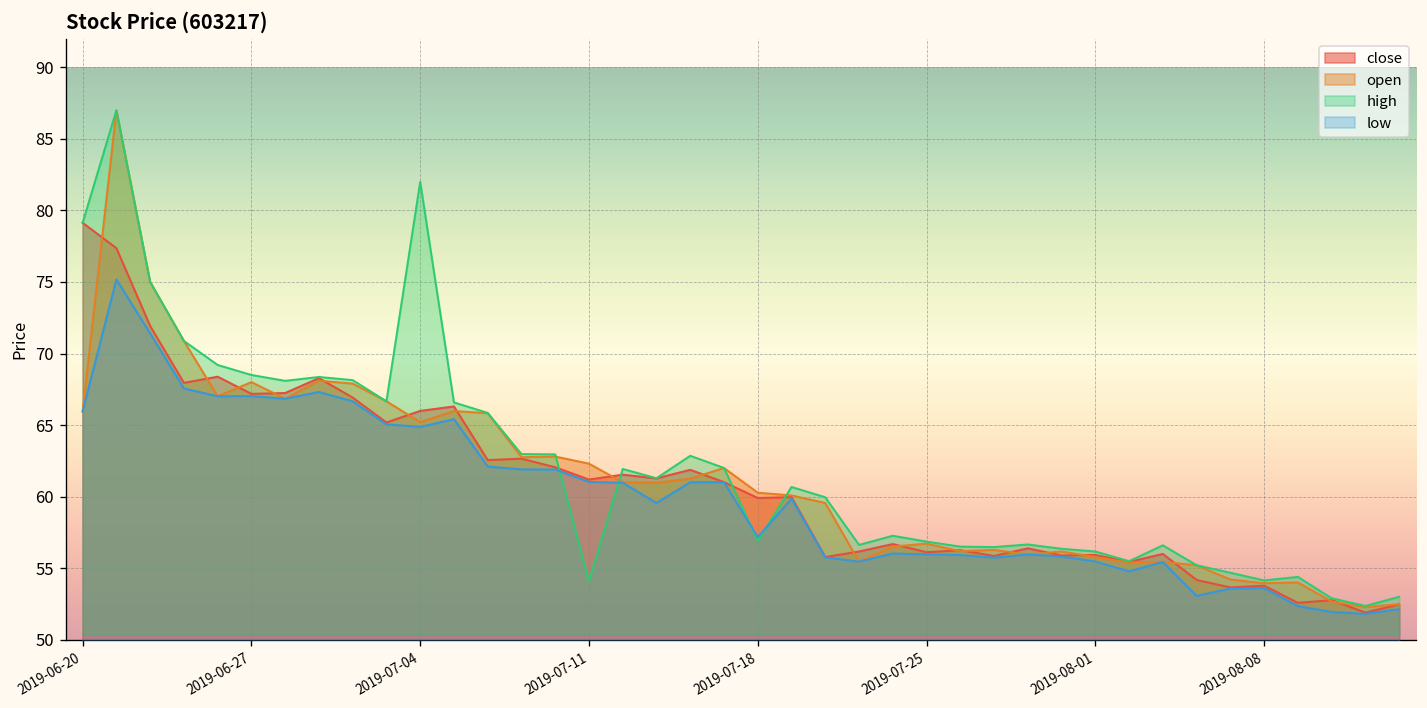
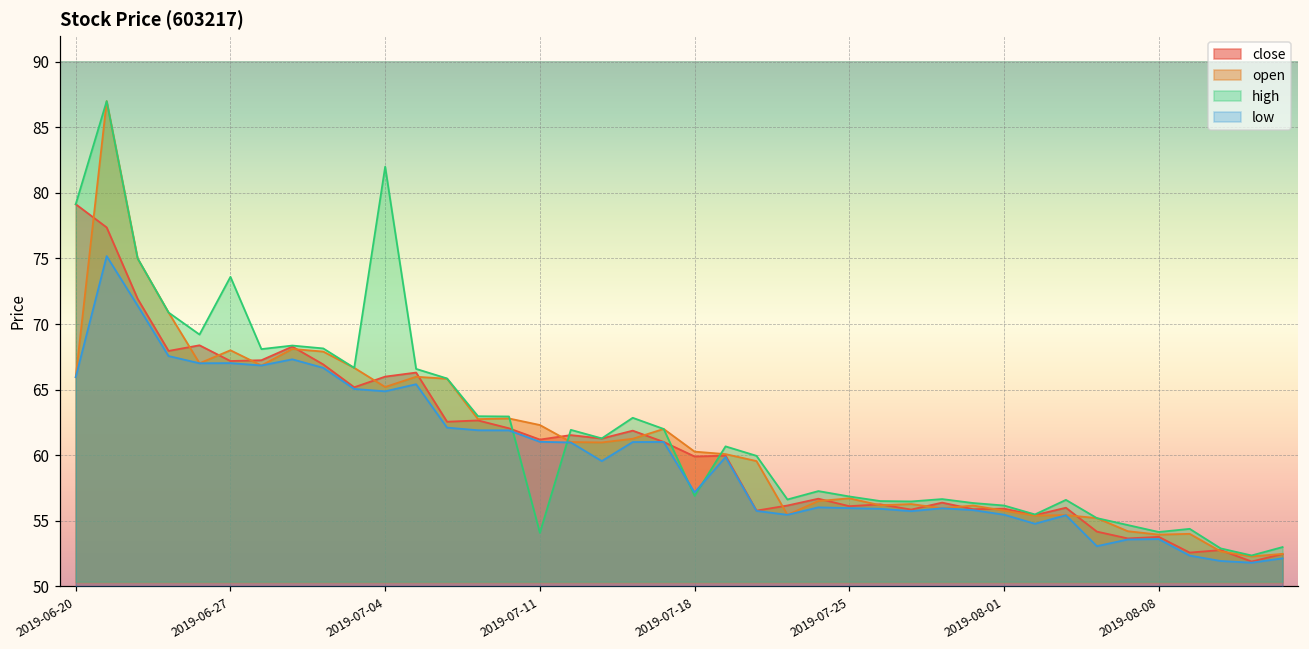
high, 2019-06-27: 68.5 -> 73.6
